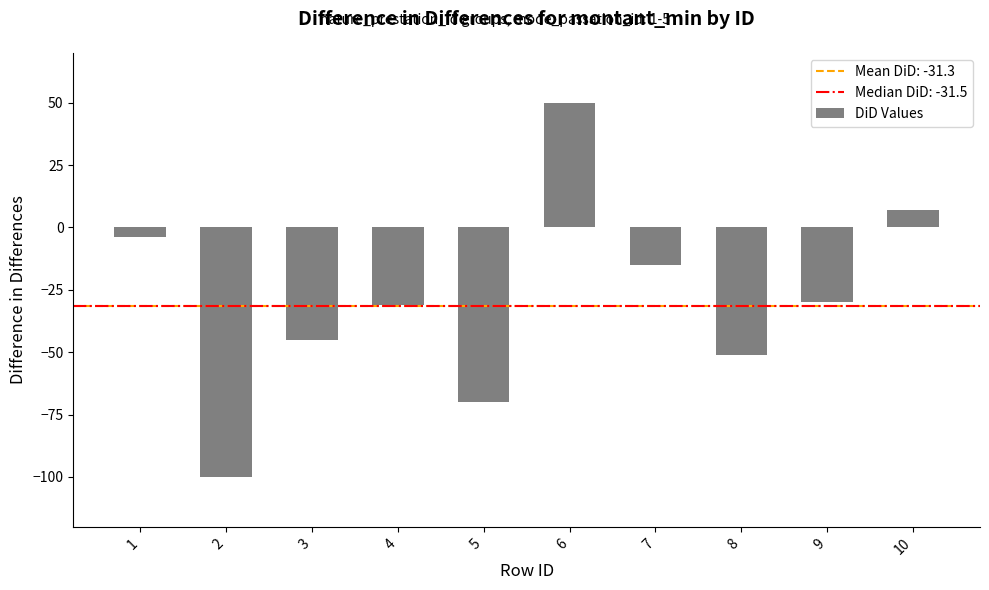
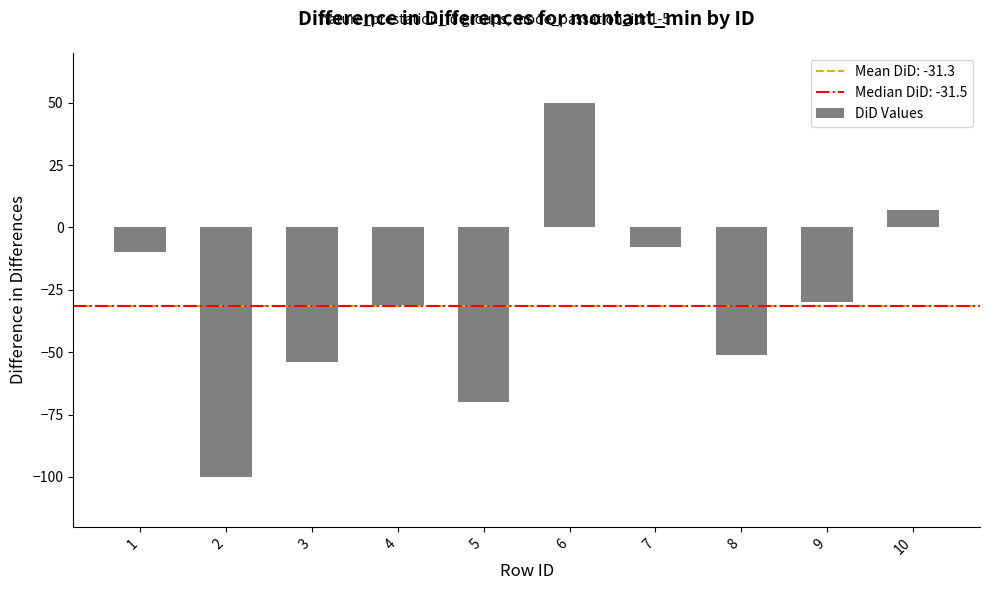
1: -4 -> -10
3: -45 -> -54
7: -15 -> -8
